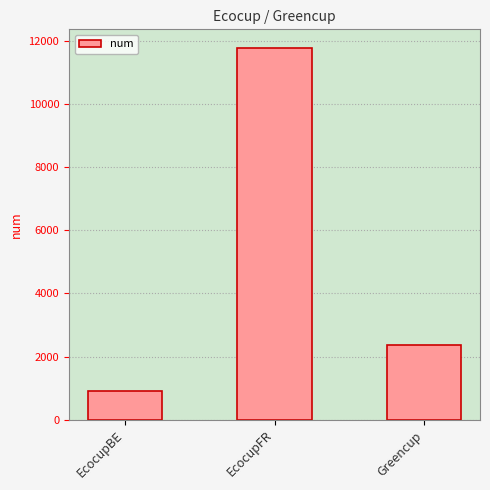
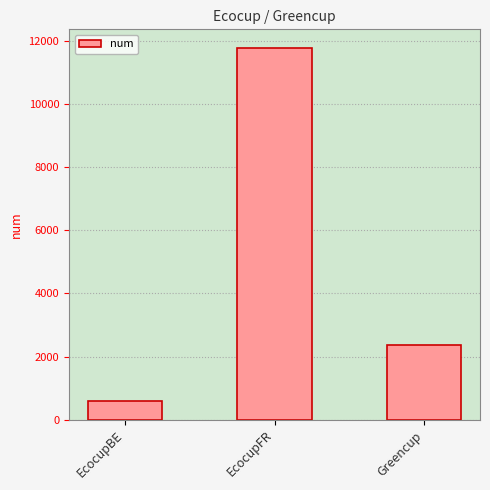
EcocupBE: 900 -> 600
